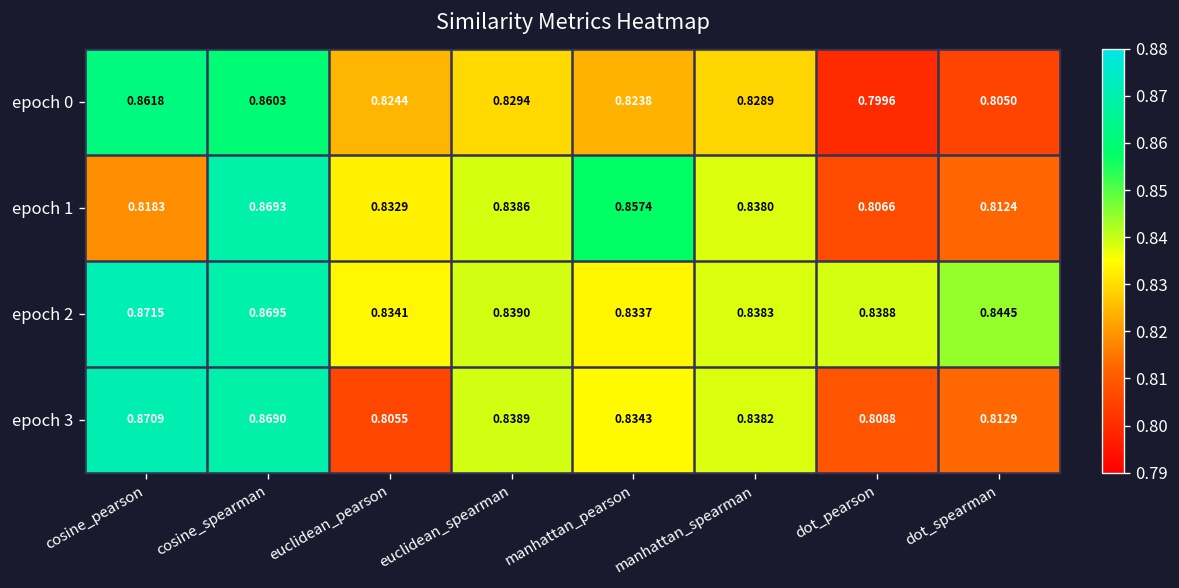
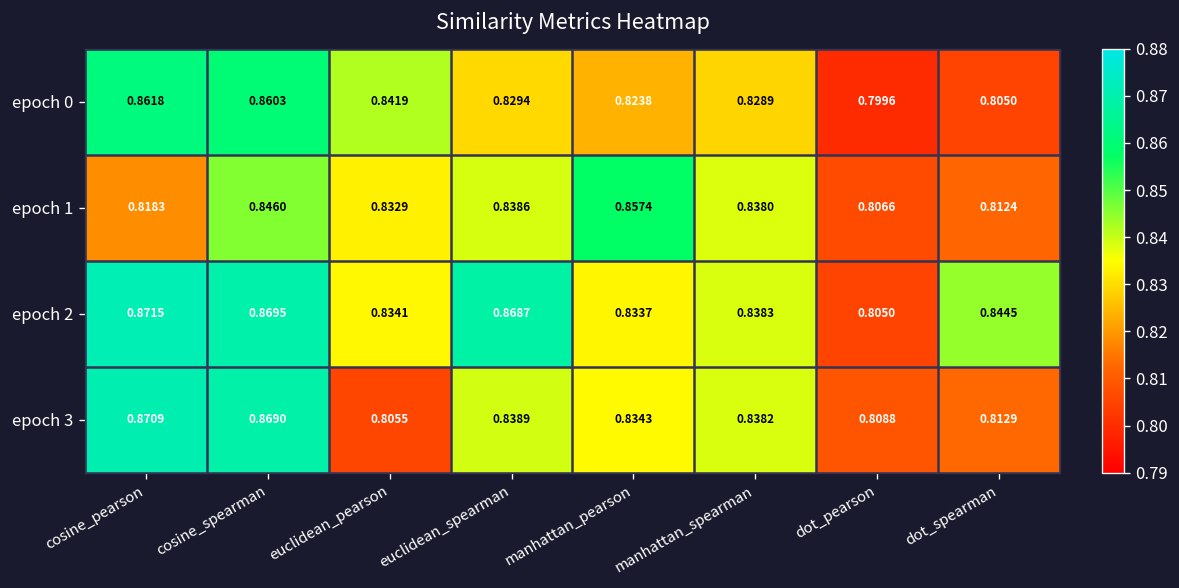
epoch 0, euclidean_pearson: 0.8244 -> 0.8419
epoch 1, cosine_spearman: 0.8693 -> 0.8460
epoch 2, euclidean_spearman: 0.8390 -> 0.8687
epoch 2, dot_pearson: 0.8388 -> 0.8050
